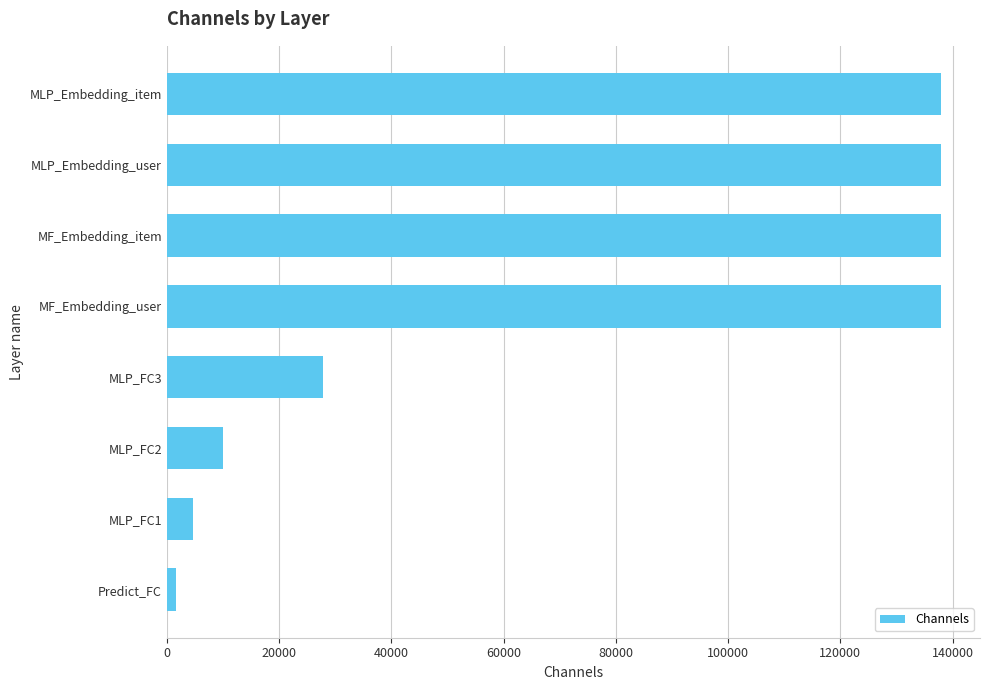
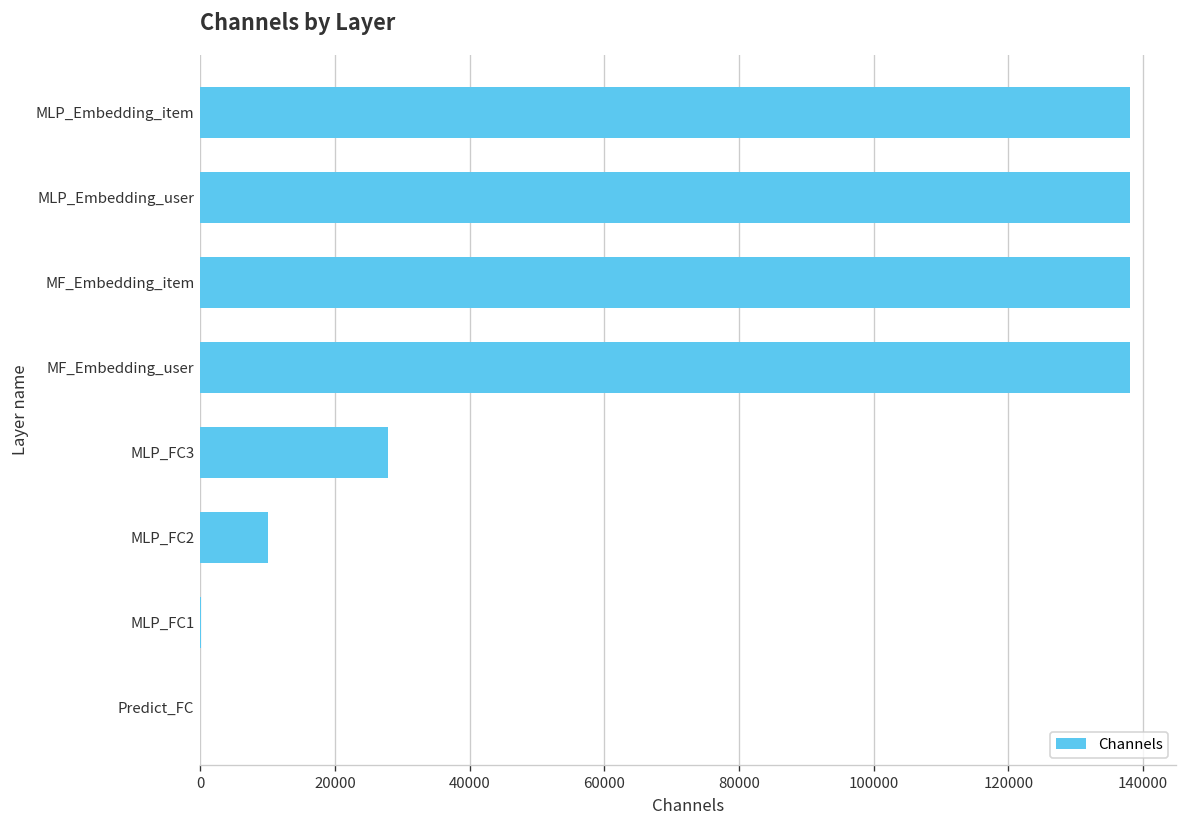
MLP_FC1: 5000 -> 0
Predict_FC: 2000 -> 0
